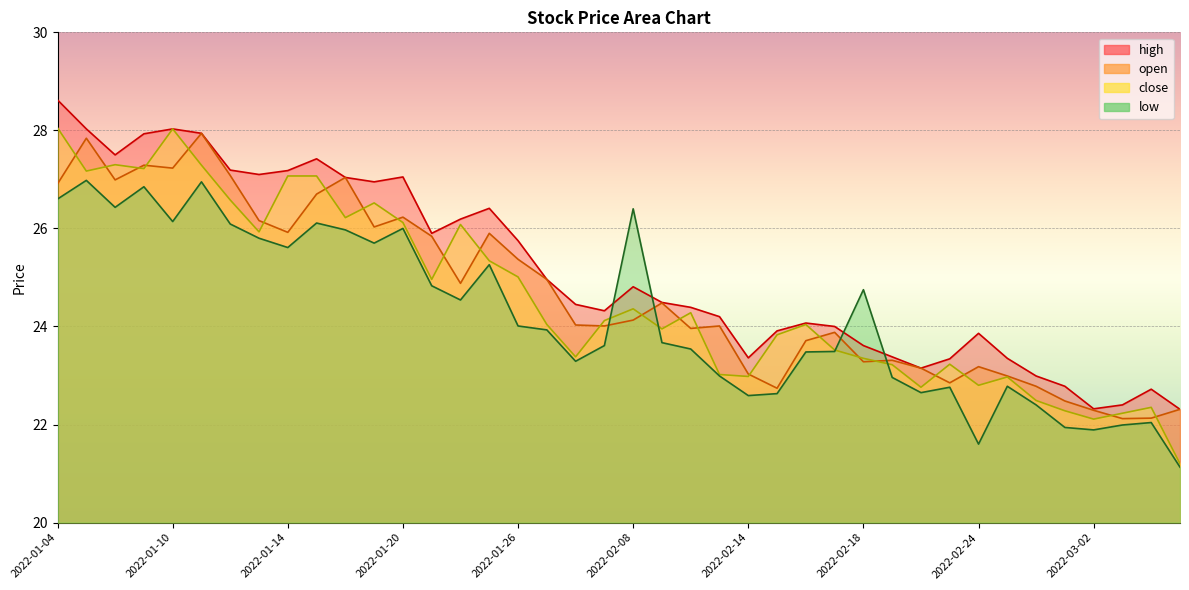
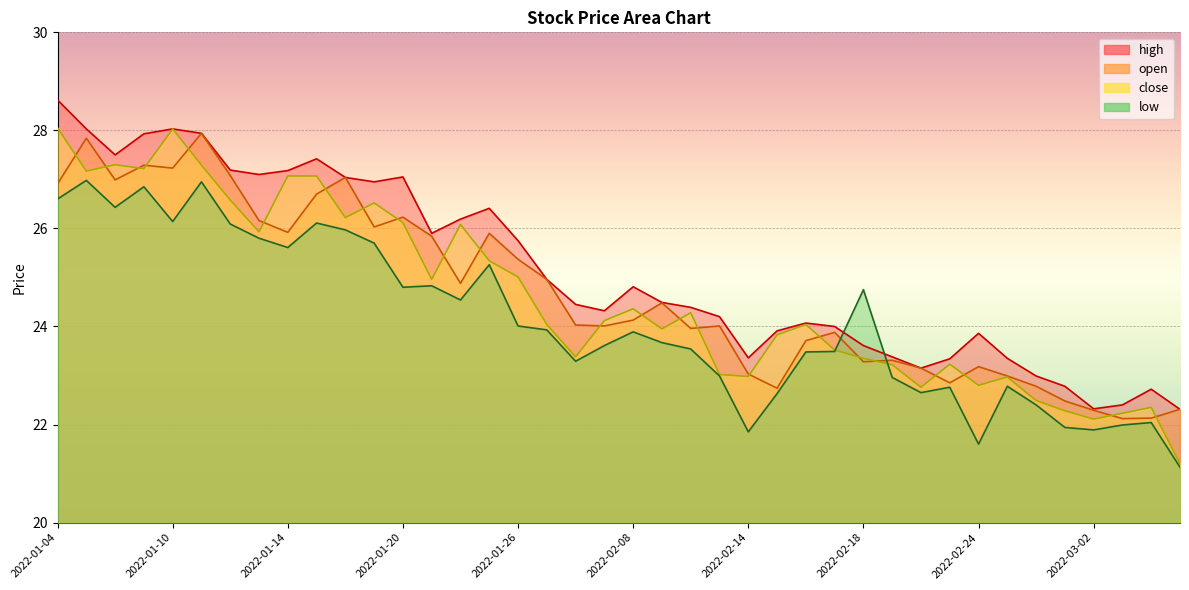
low, 2022-01-20: 26.0 -> 24.8
low, 2022-02-08: 26.4 -> 23.9
low, 2022-02-14: 22.6 -> 21.9
